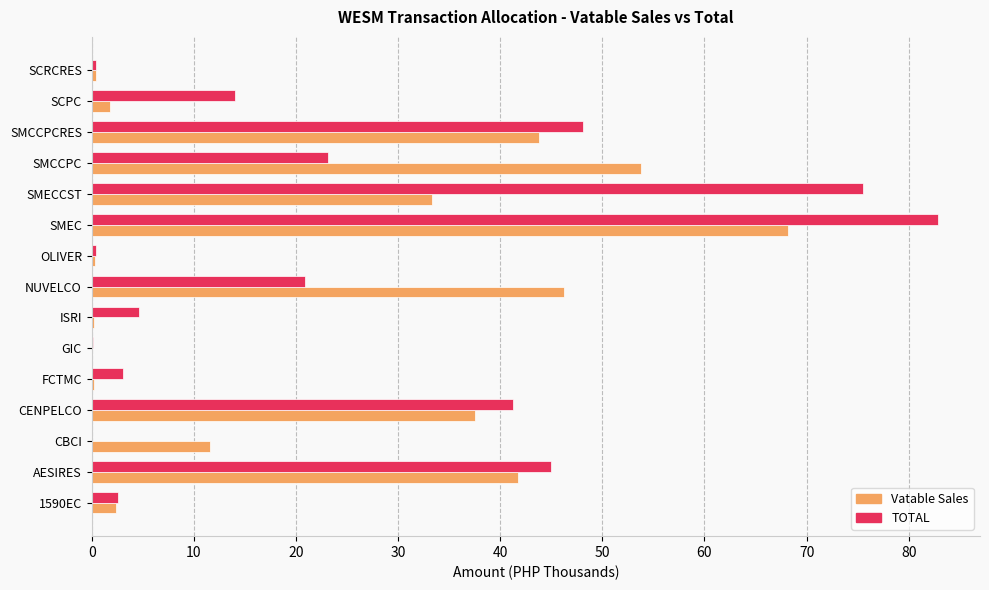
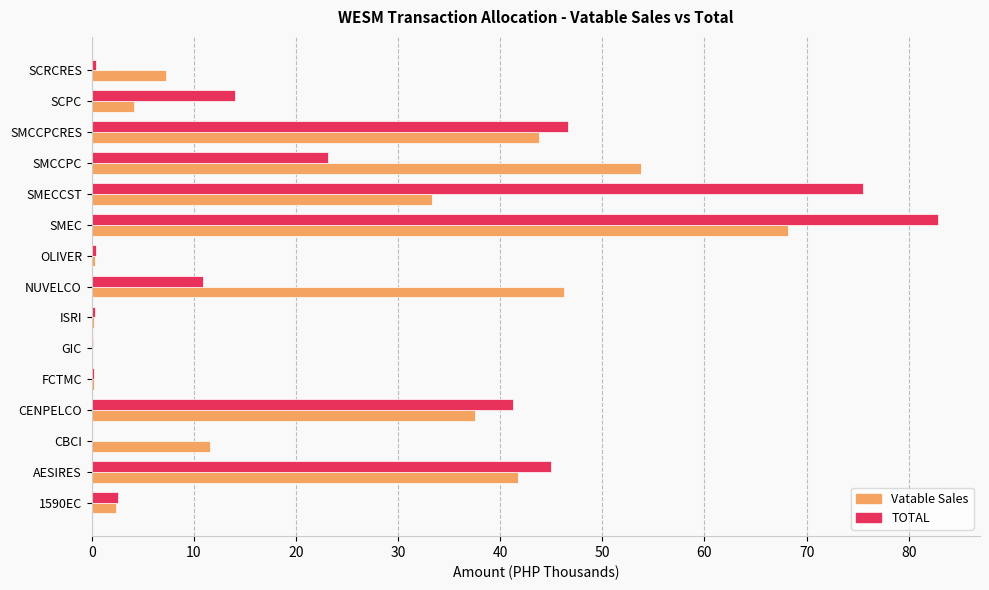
Vatable Sales, SCRCRES: 0.4 -> 7.3
Vatable Sales, SCPC: 1.8 -> 4.1
TOTAL, SMCCPCRES: 48.1 -> 46.6
TOTAL, NUVELCO: 20.9 -> 10.9
TOTAL, ISRI: 4.6 -> 0.3
TOTAL, FCTMC: 3.1 -> 0.2
